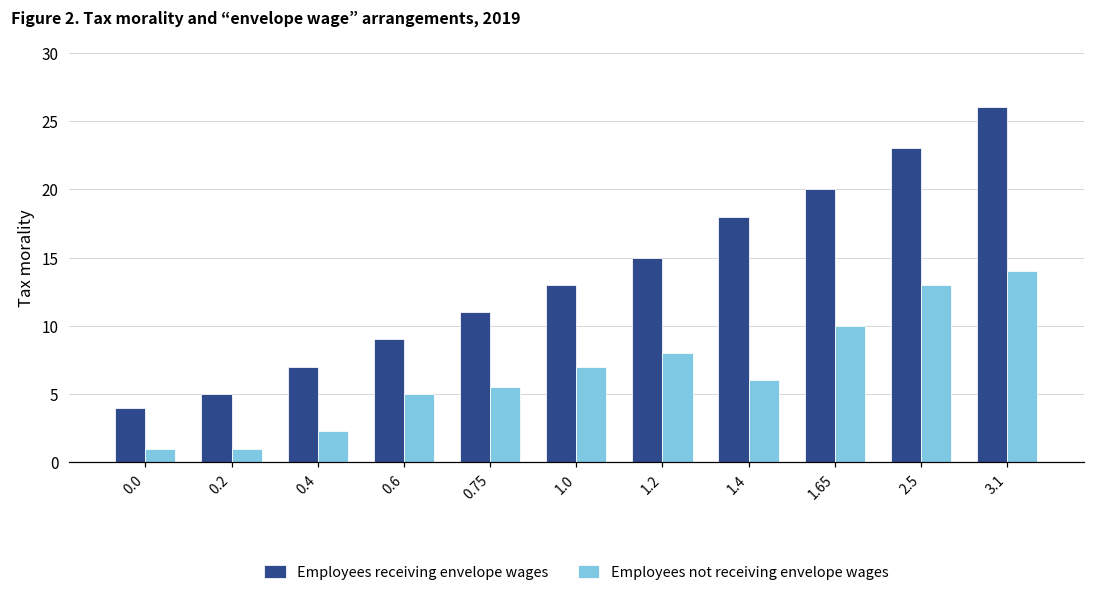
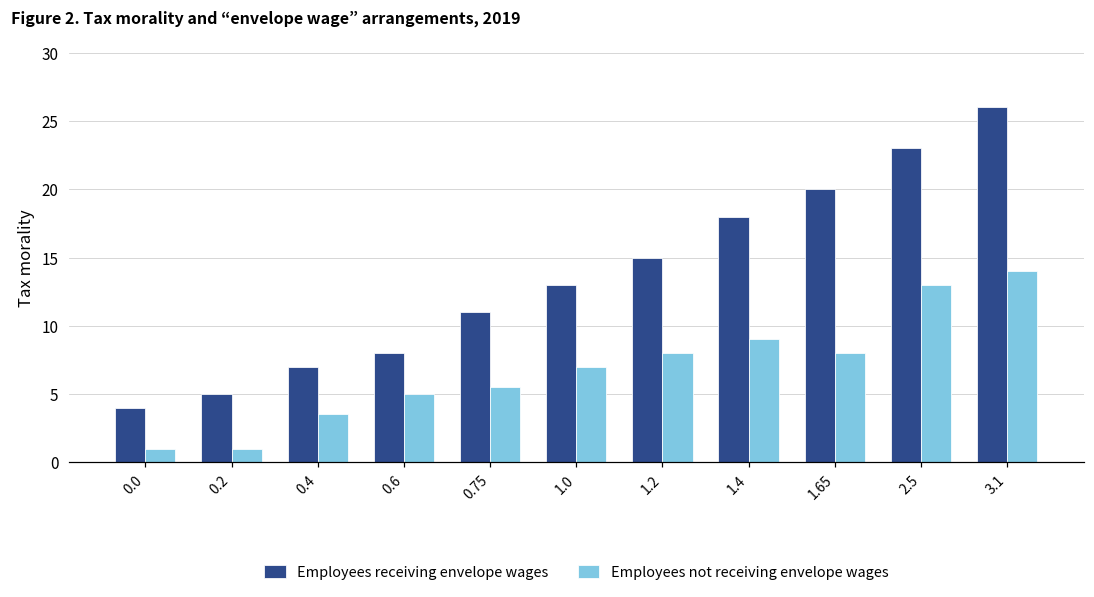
Employees not receiving envelope wages, 0.4: 2.3 -> 3.5
Employees receiving envelope wages, 0.6: 9 -> 8
Employees not receiving envelope wages, 1.4: 6 -> 9
Employees not receiving envelope wages, 1.65: 10 -> 8
